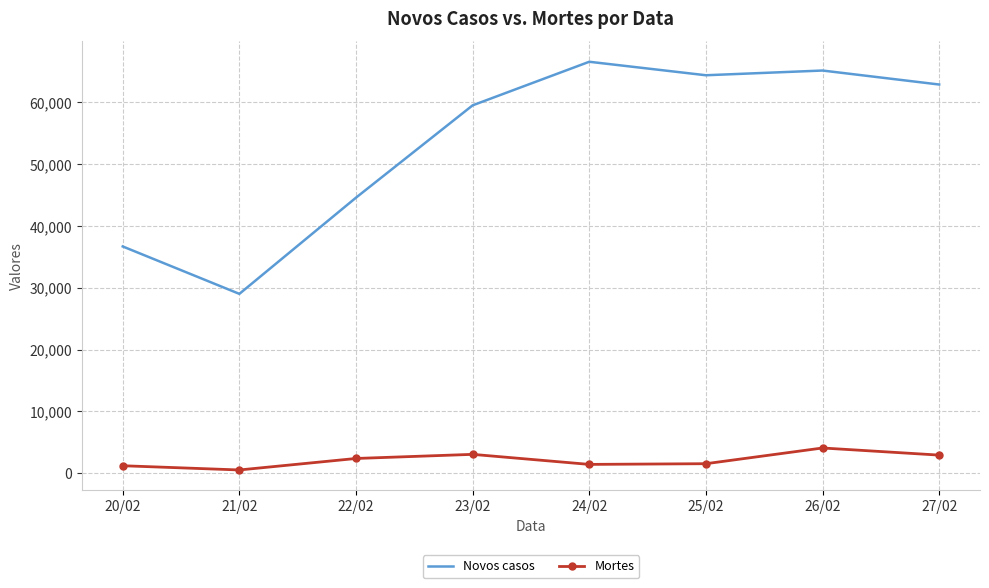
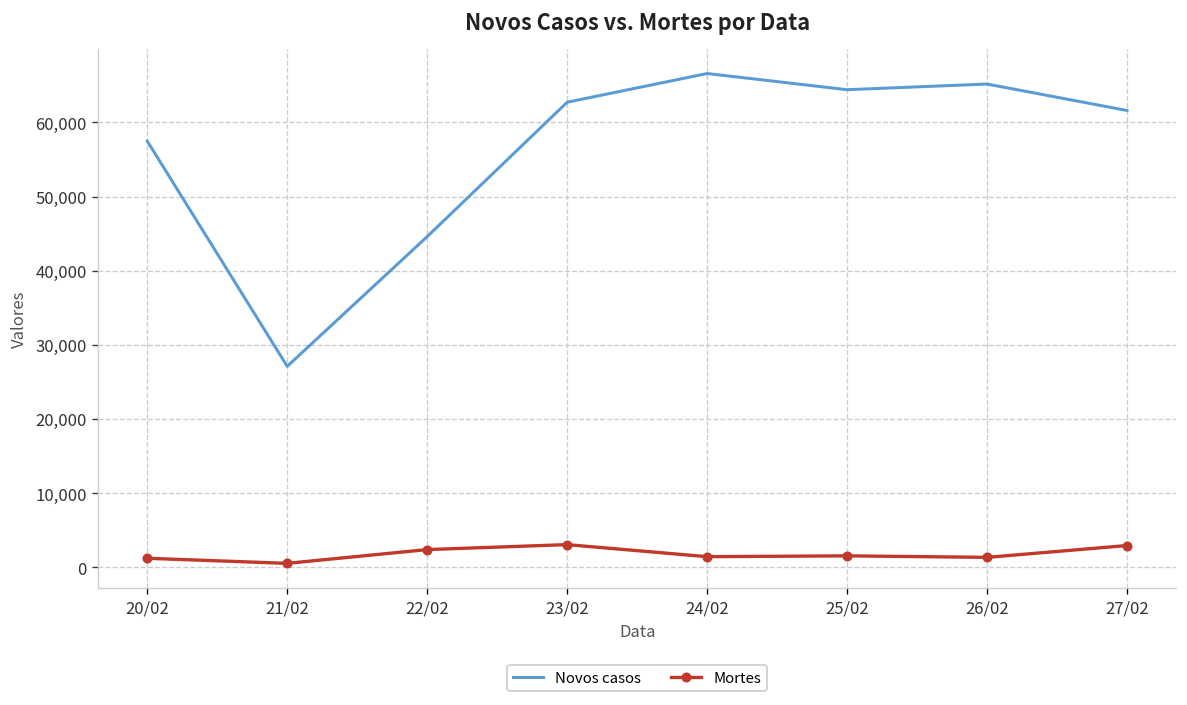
Novos casos, 20/02: 37,000 -> 57,000
Novos casos, 21/02: 29,000 -> 27,000
Novos casos, 23/02: 60,000 -> 63,000
Mortes, 26/02: 4,000 -> 1,000
Novos casos, 27/02: 63,000 -> 62,000
